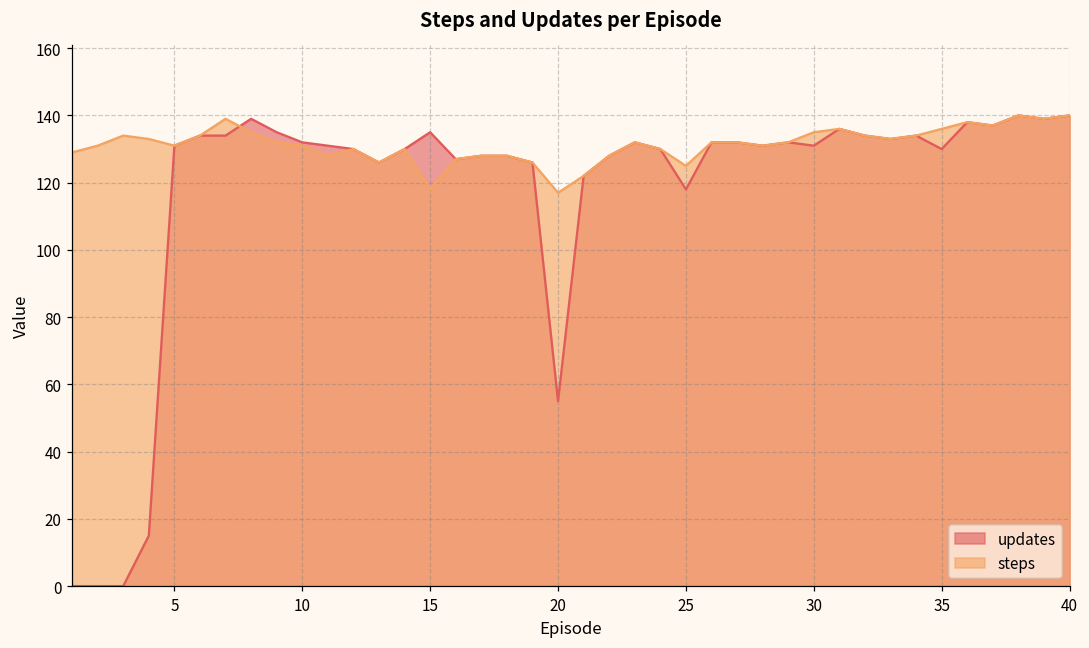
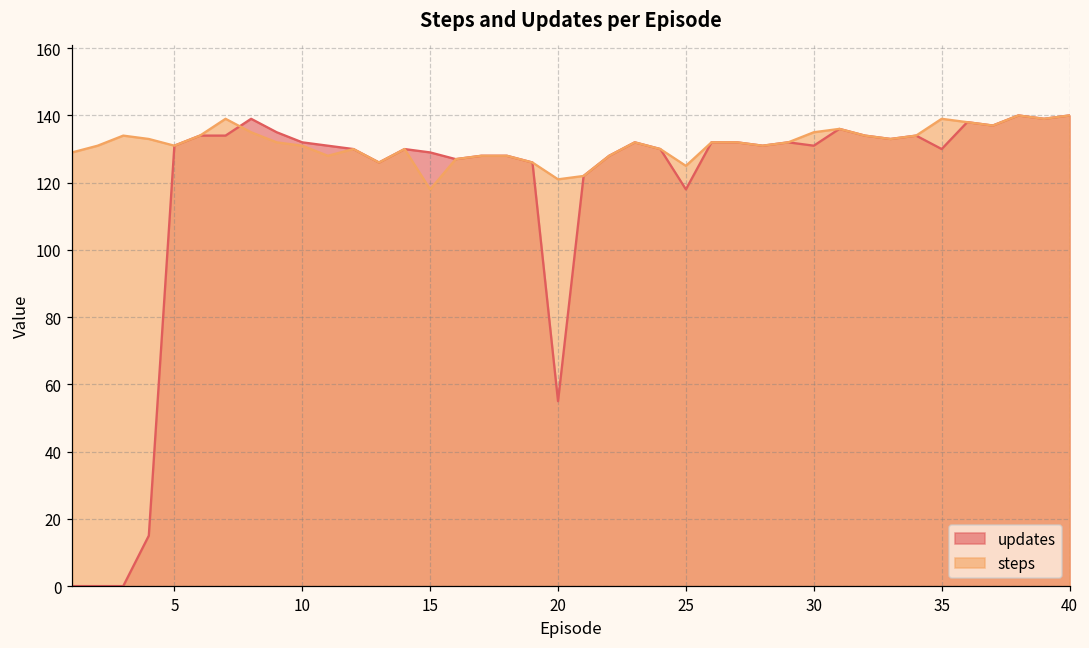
updates, 15: 135 -> 129
steps, 20: 117 -> 121
steps, 35: 136 -> 139
